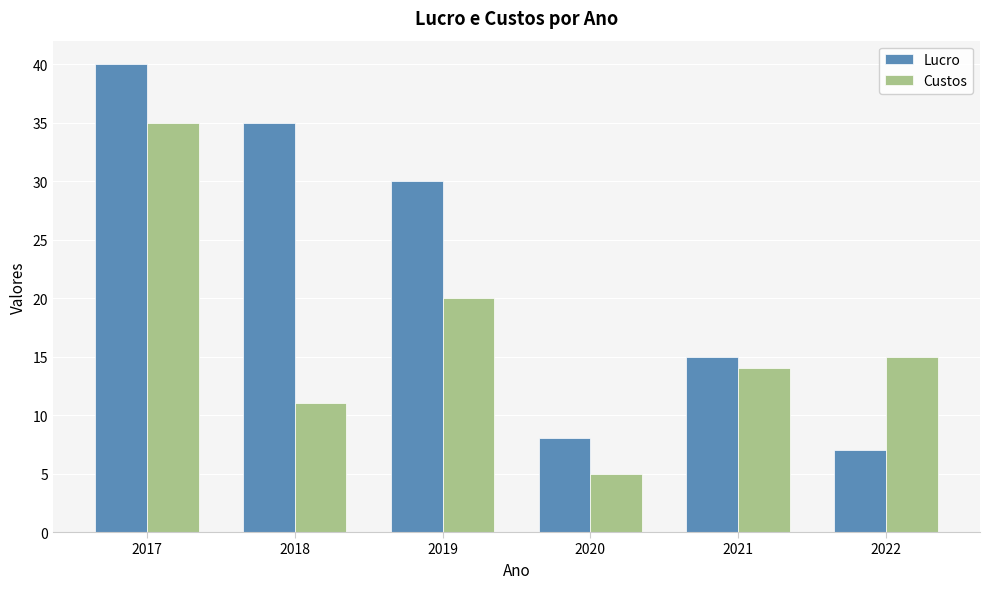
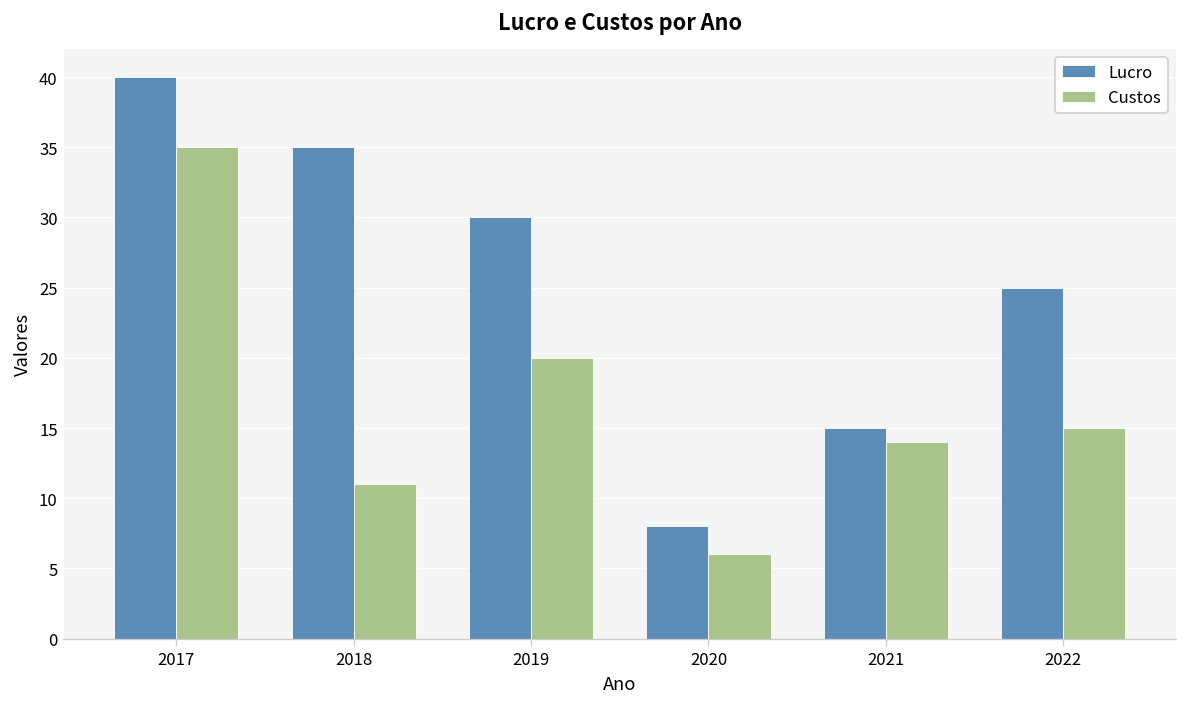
Custos, 2020: 5 -> 6
Lucro, 2022: 7 -> 25
